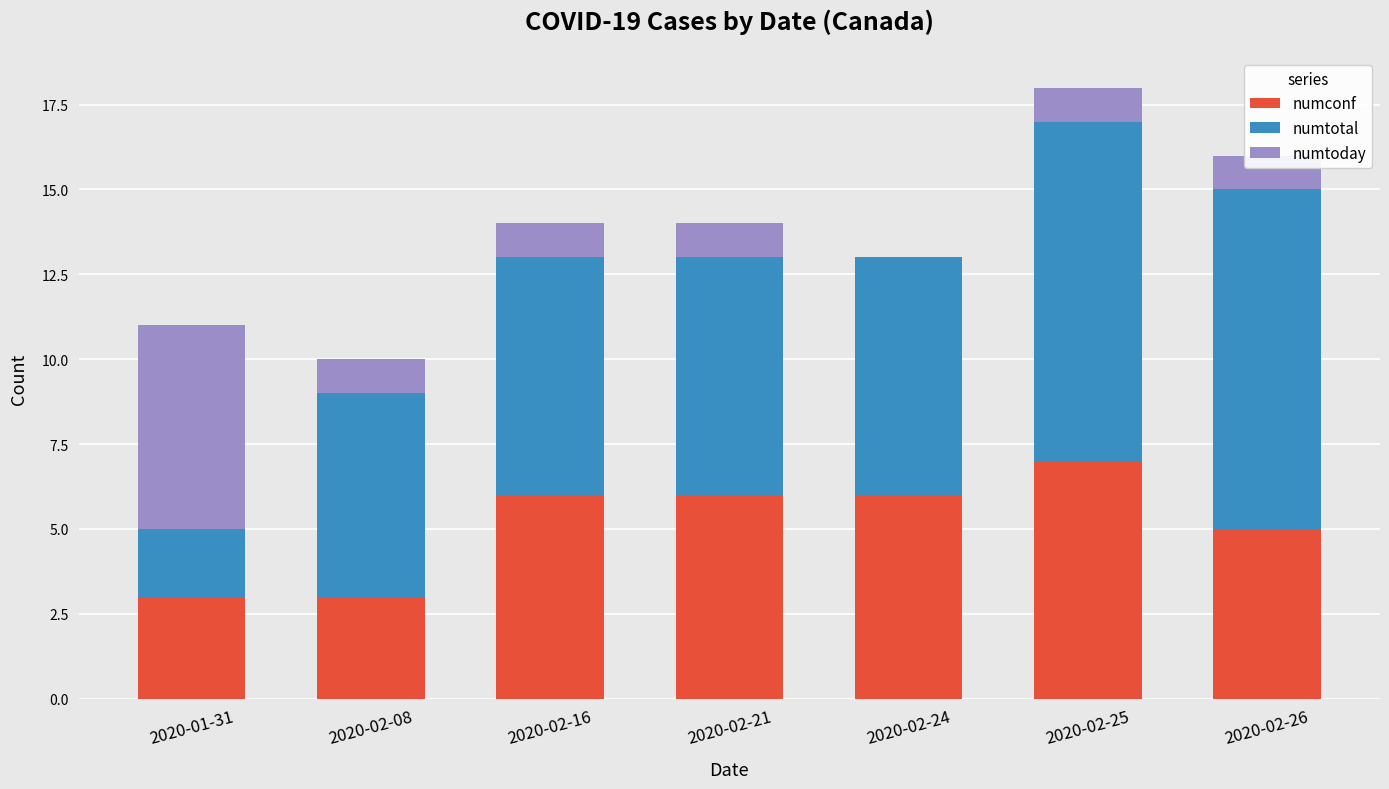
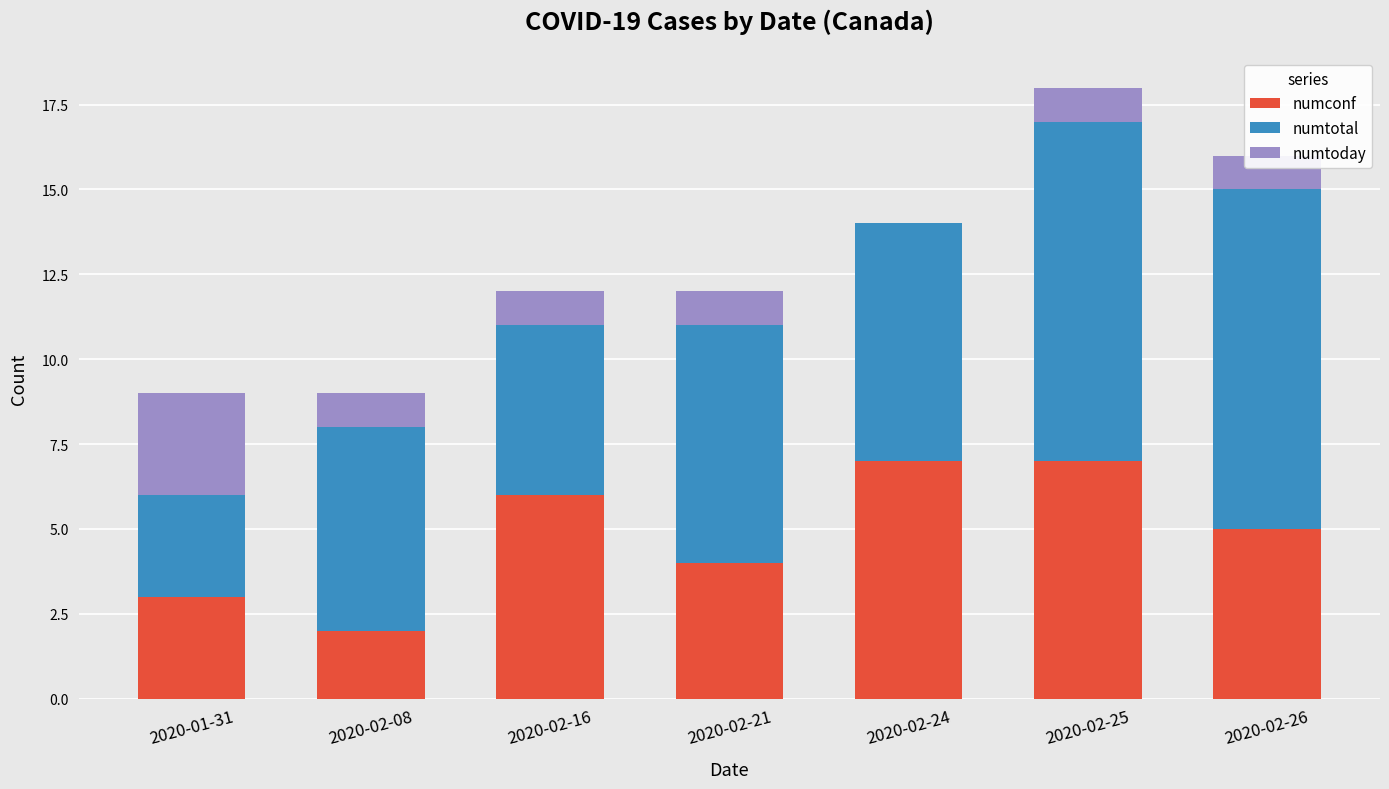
numtotal, 2020-01-31: 2 -> 3
numtoday, 2020-01-31: 6 -> 3
numconf, 2020-02-08: 3 -> 2
numtotal, 2020-02-16: 7 -> 5
numconf, 2020-02-21: 6 -> 4
numconf, 2020-02-24: 6 -> 7
